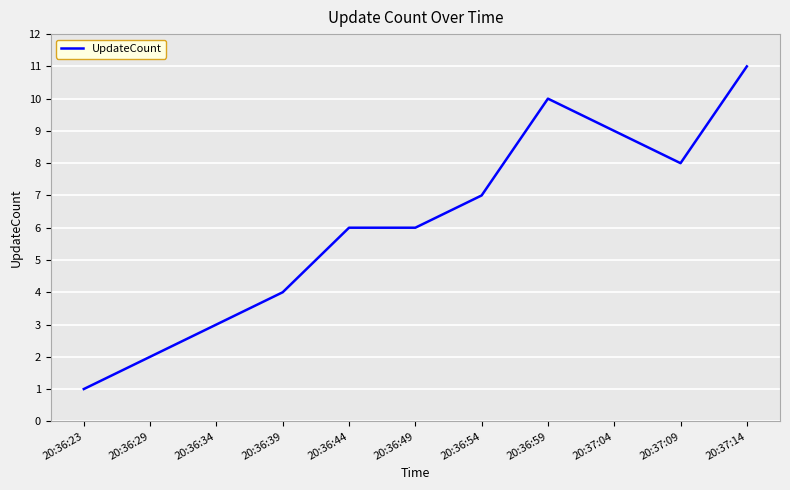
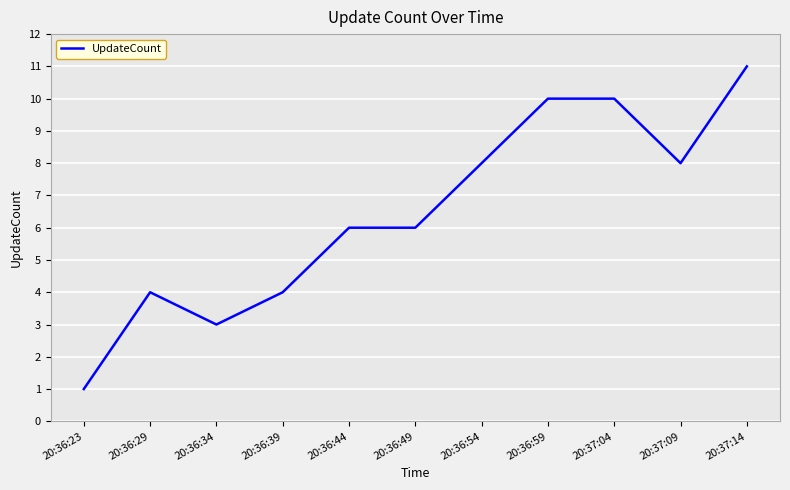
20:36:29: 2 -> 4
20:36:54: 7 -> 8
20:37:04: 9 -> 10
